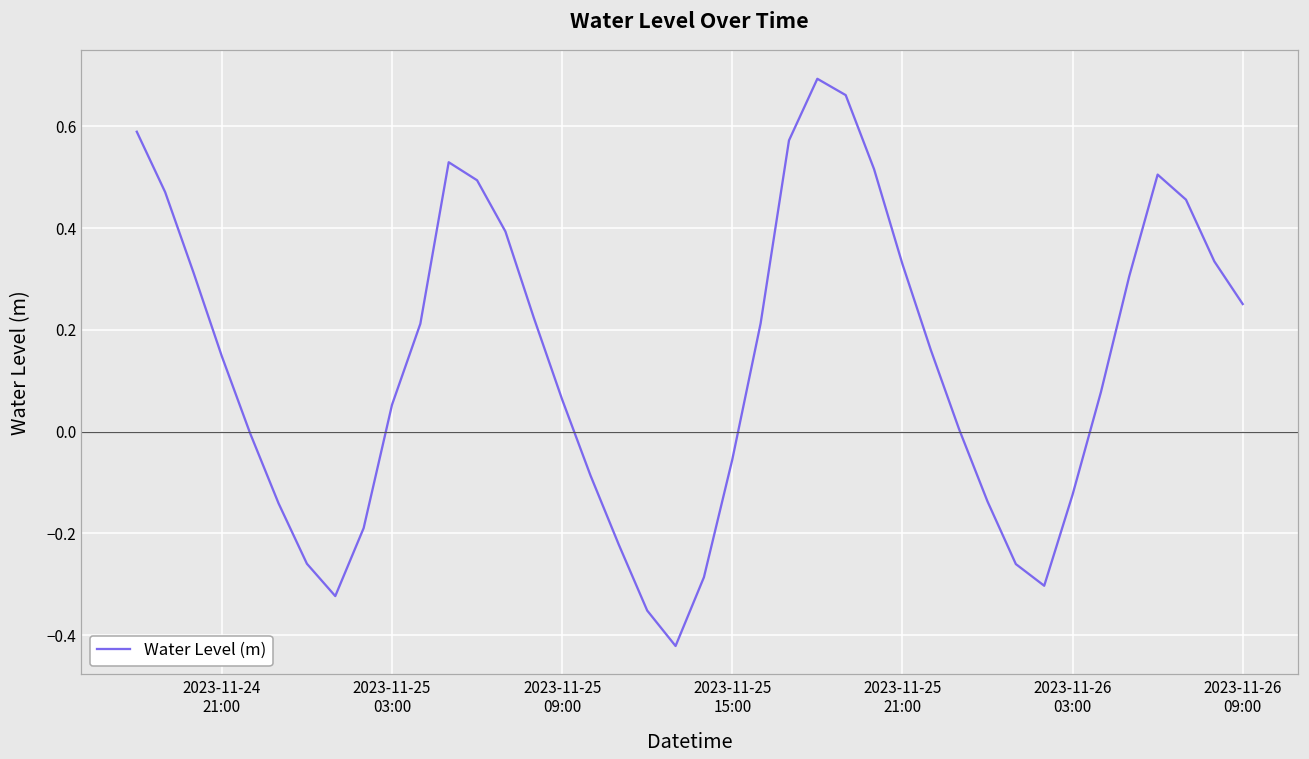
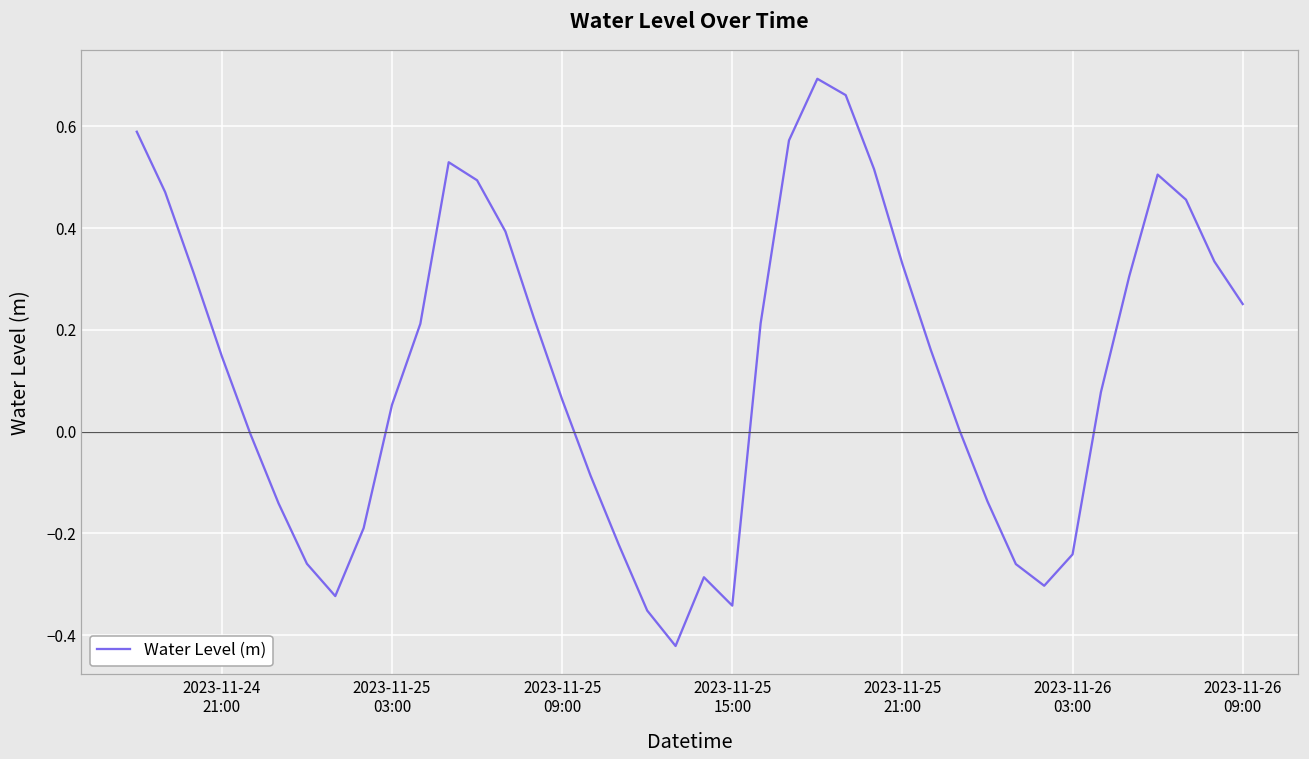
2023-11-25 15:00: -0.05 -> -0.34
2023-11-26 03:00: -0.12 -> -0.24
